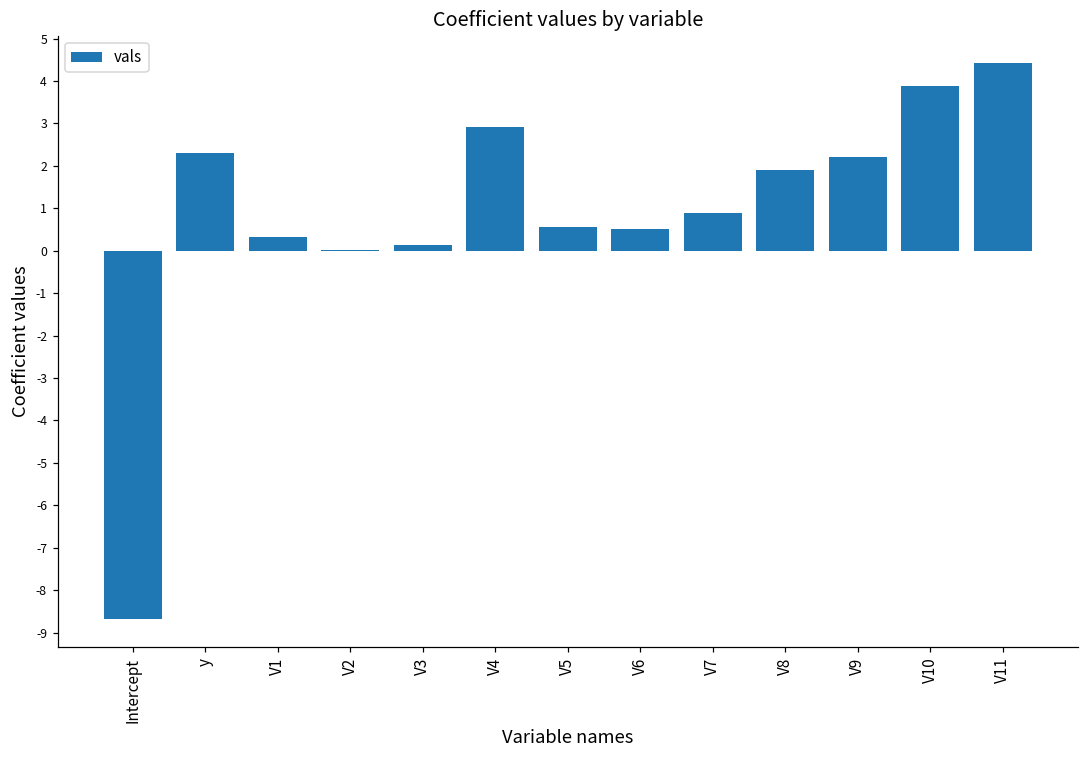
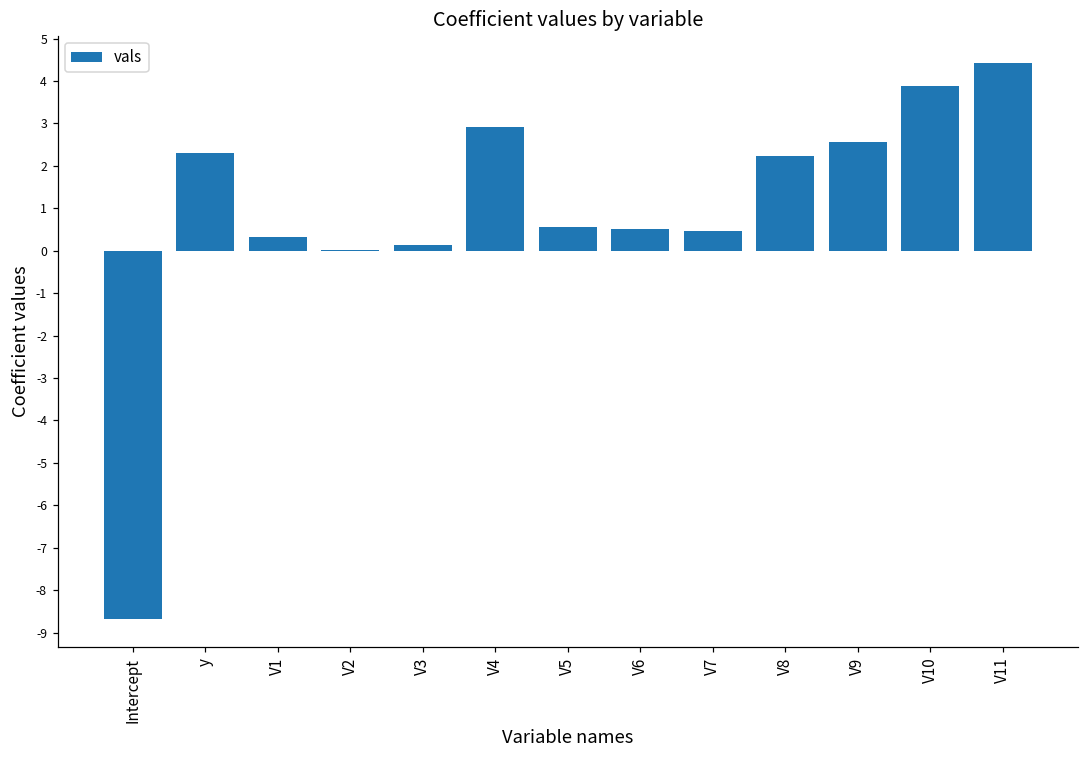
V7: 0.9 -> 0.5
V8: 1.9 -> 2.2
V9: 2.2 -> 2.6
